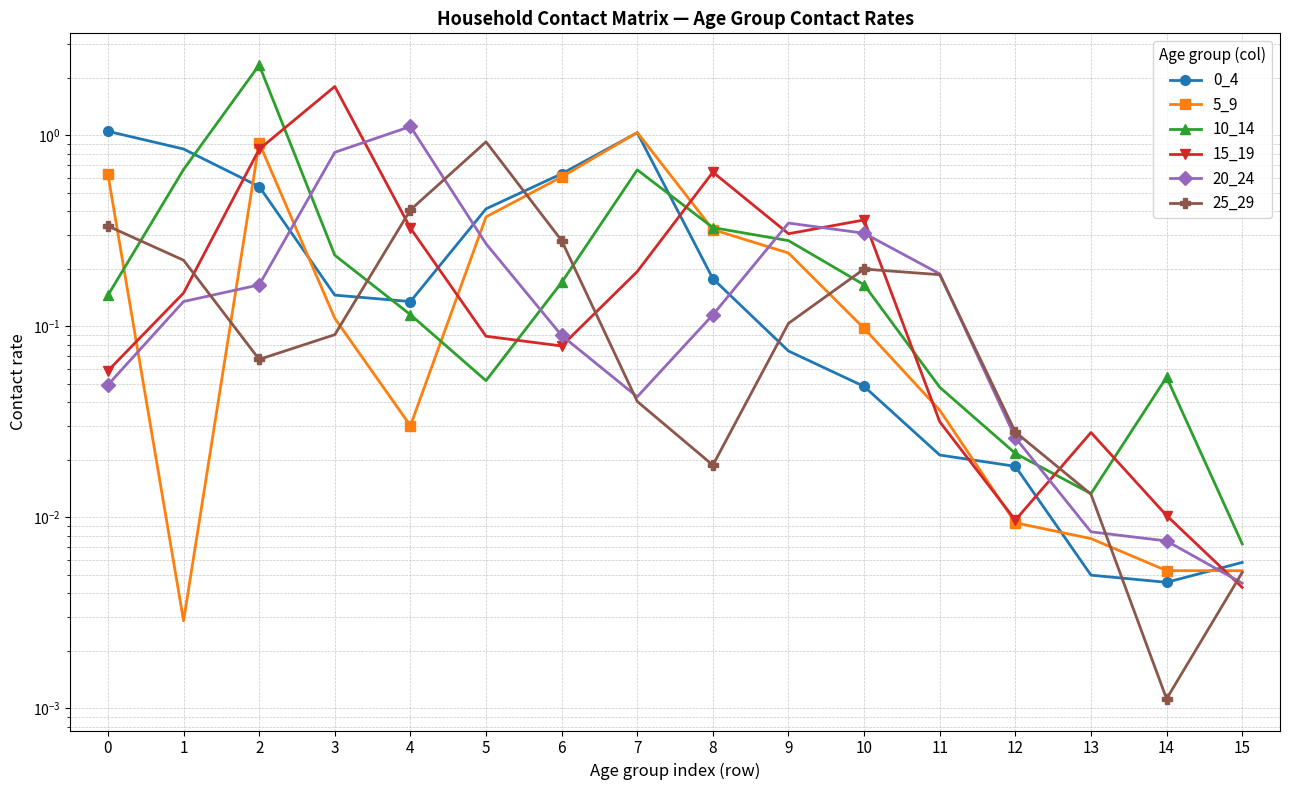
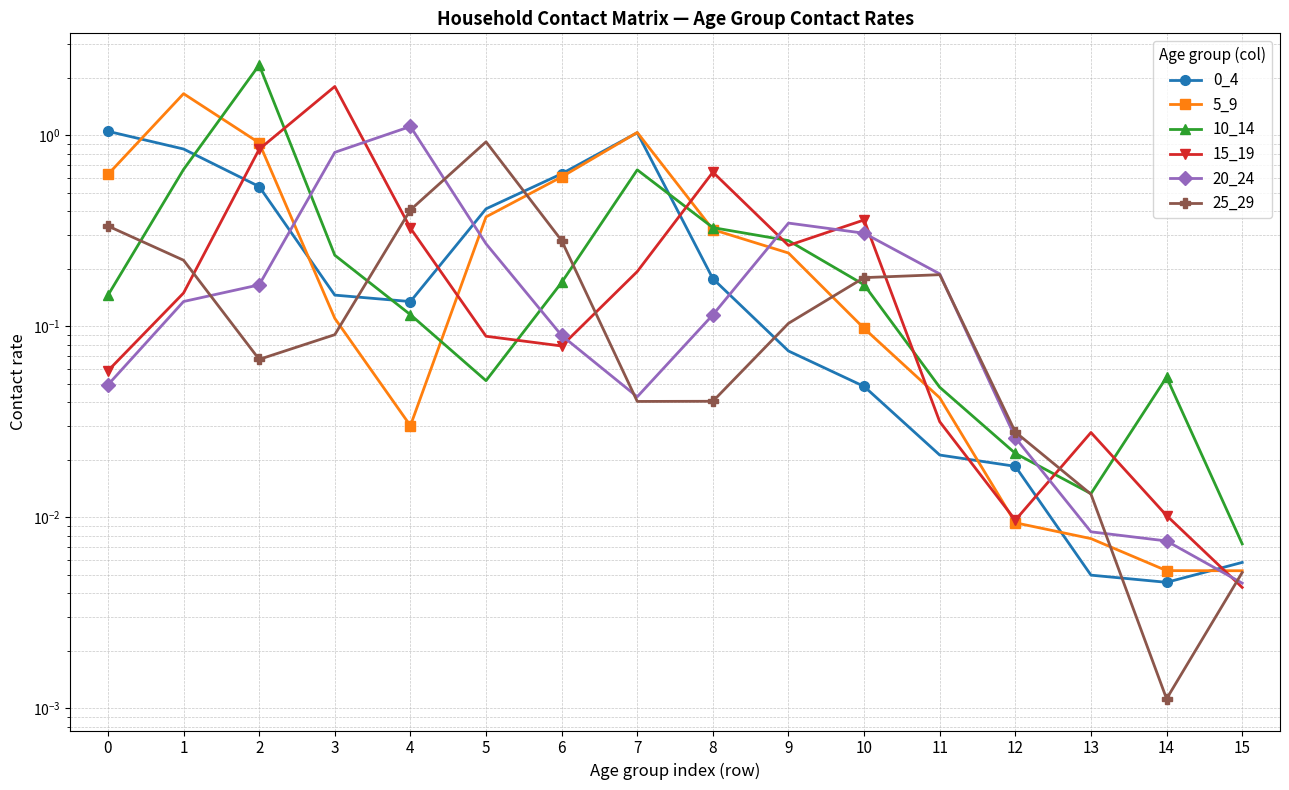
5_9, 1: 0.0029 -> 1.6
25_29, 8: 0.019 -> 0.040
15_19, 9: 0.30 -> 0.26
25_29, 10: 0.20 -> 0.18
5_9, 11: 0.036 -> 0.042
